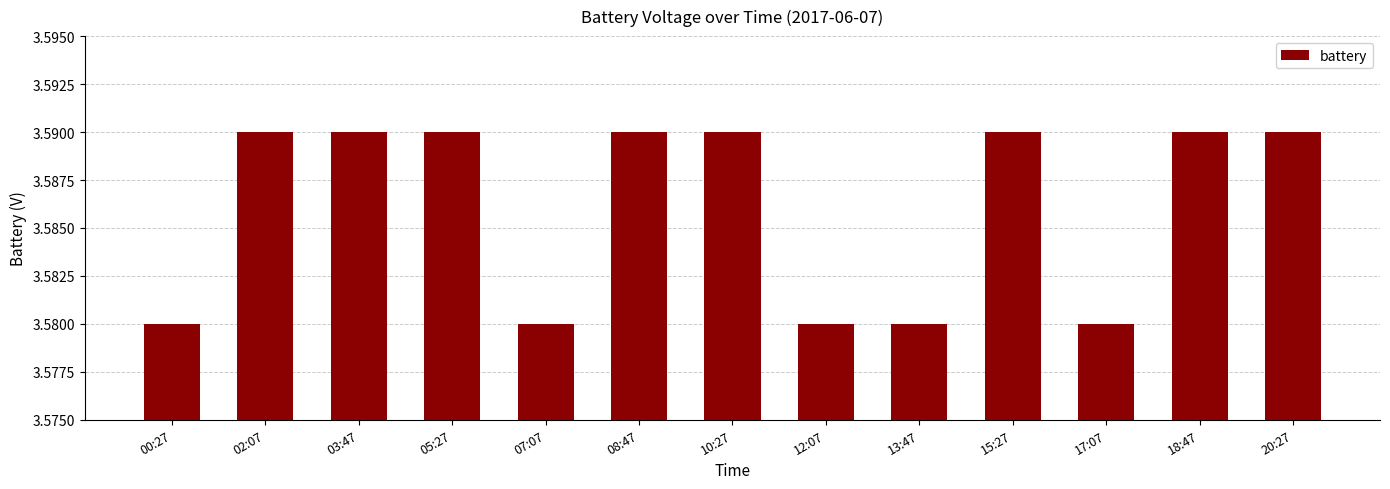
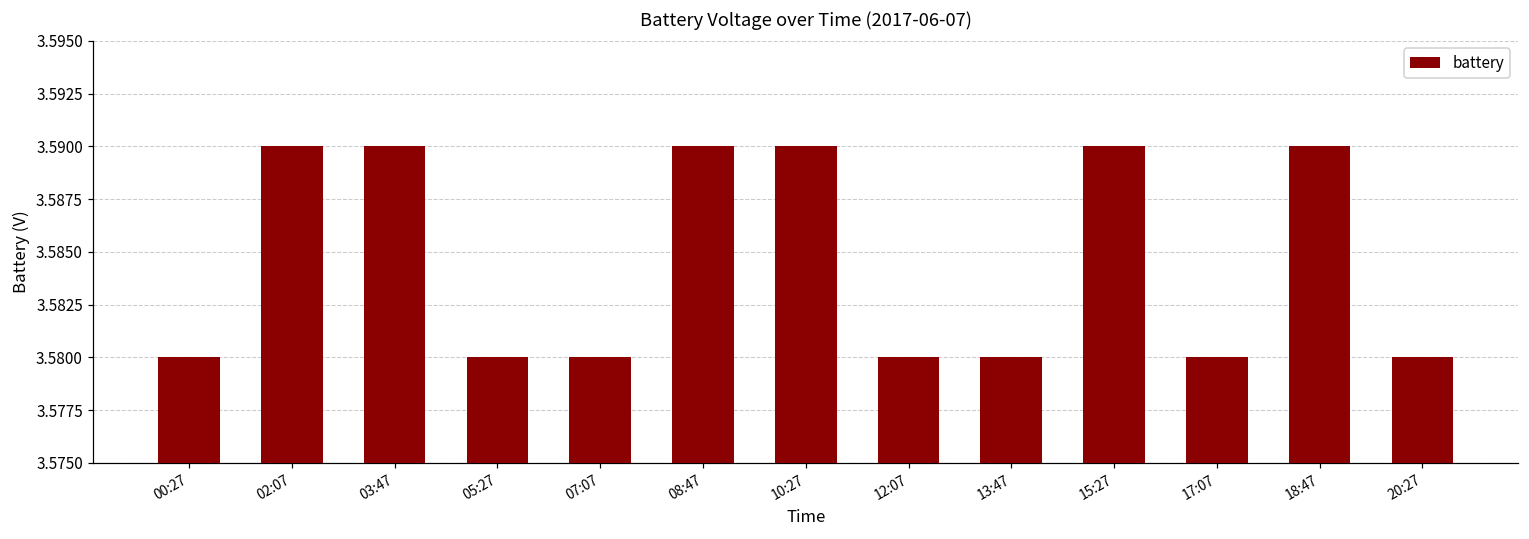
05:27: 3.59 -> 3.58
20:27: 3.59 -> 3.58
